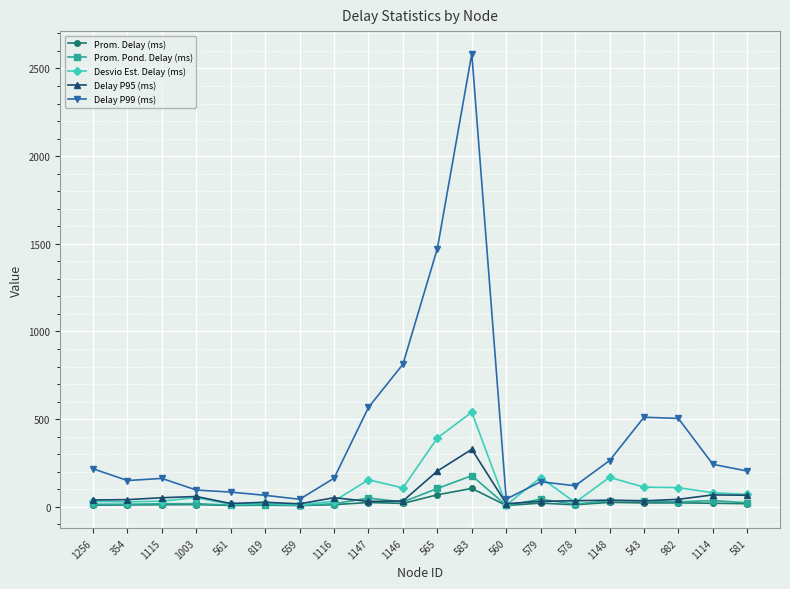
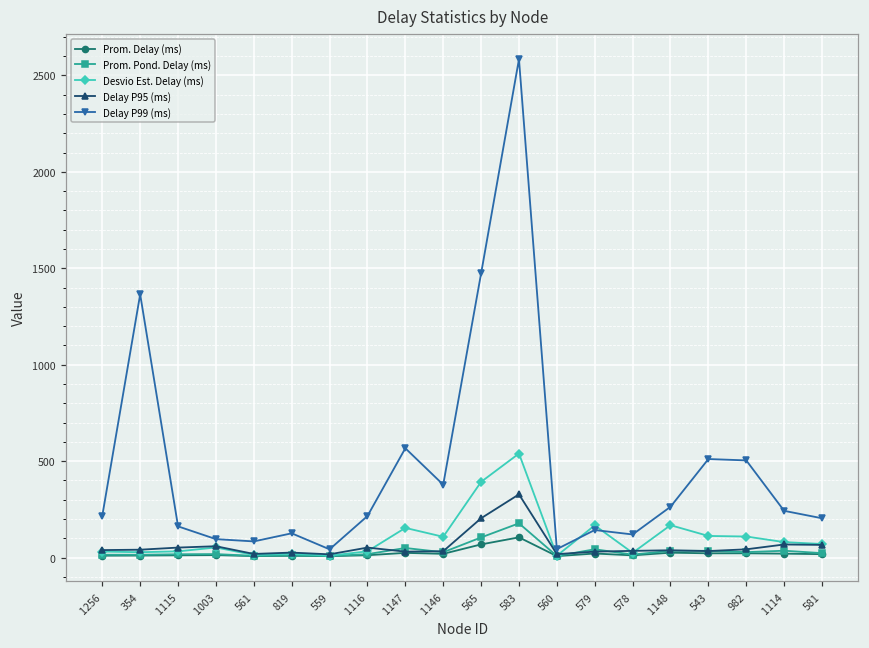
Delay P99 (ms), 354: 150 -> 1370
Delay P99 (ms), 819: 70 -> 130
Delay P99 (ms), 1116: 160 -> 220
Delay P99 (ms), 1146: 810 -> 380
